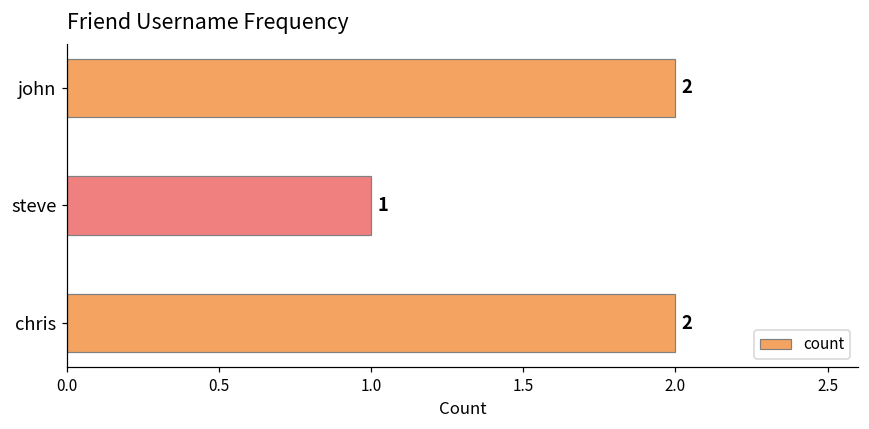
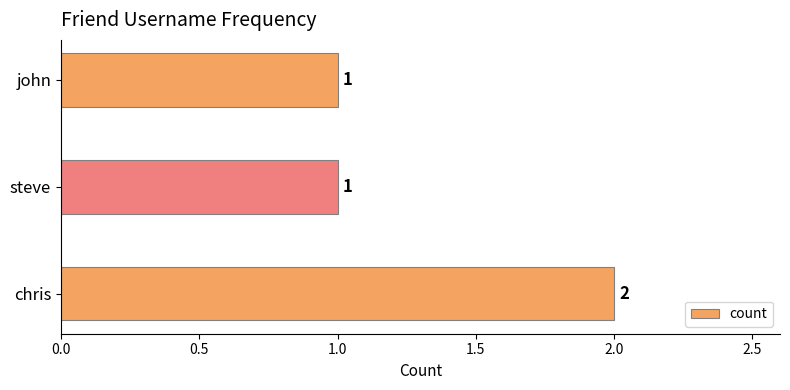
john: 2 -> 1
